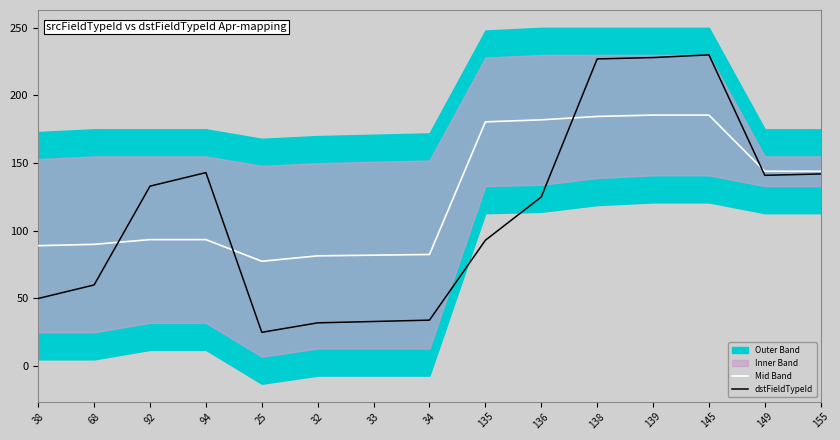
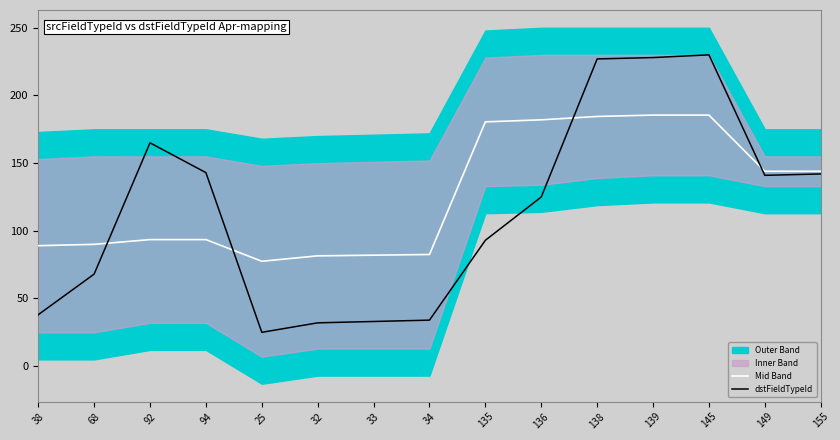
dstFieldTypeId, 38: 50 -> 38
dstFieldTypeId, 68: 60 -> 68
dstFieldTypeId, 92: 133 -> 165
